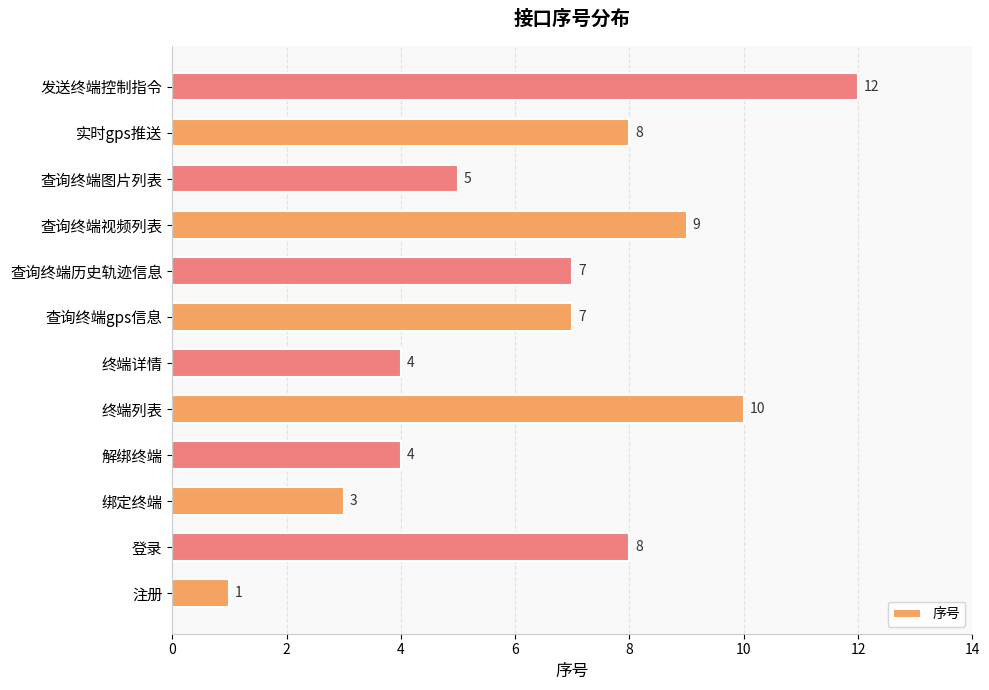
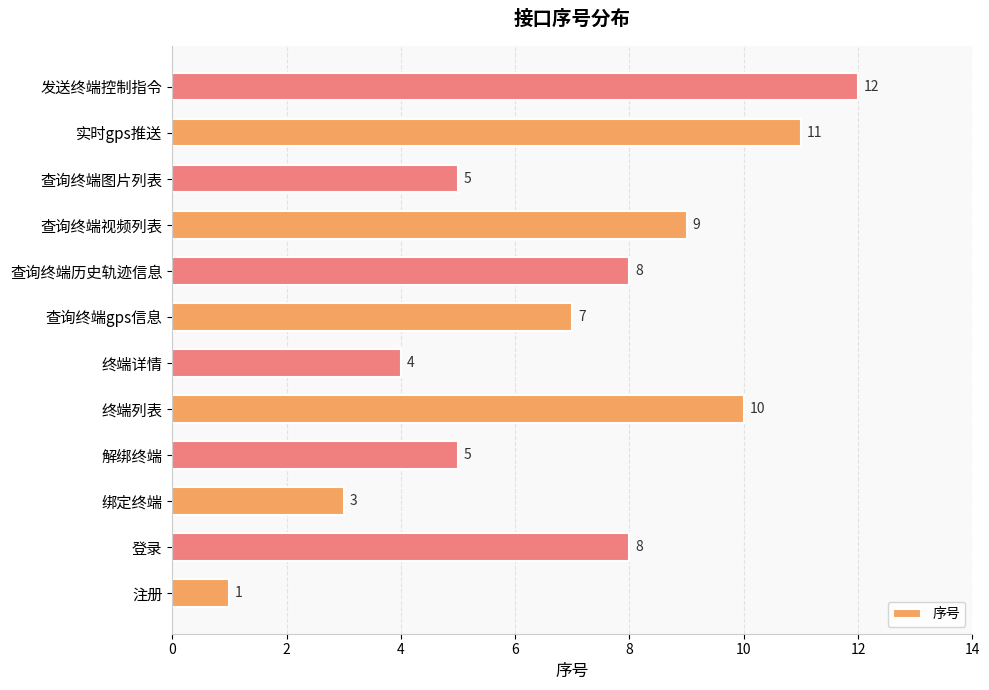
实时gps推送: 8 -> 11
查询终端历史轨迹信息: 7 -> 8
解绑终端: 4 -> 5
